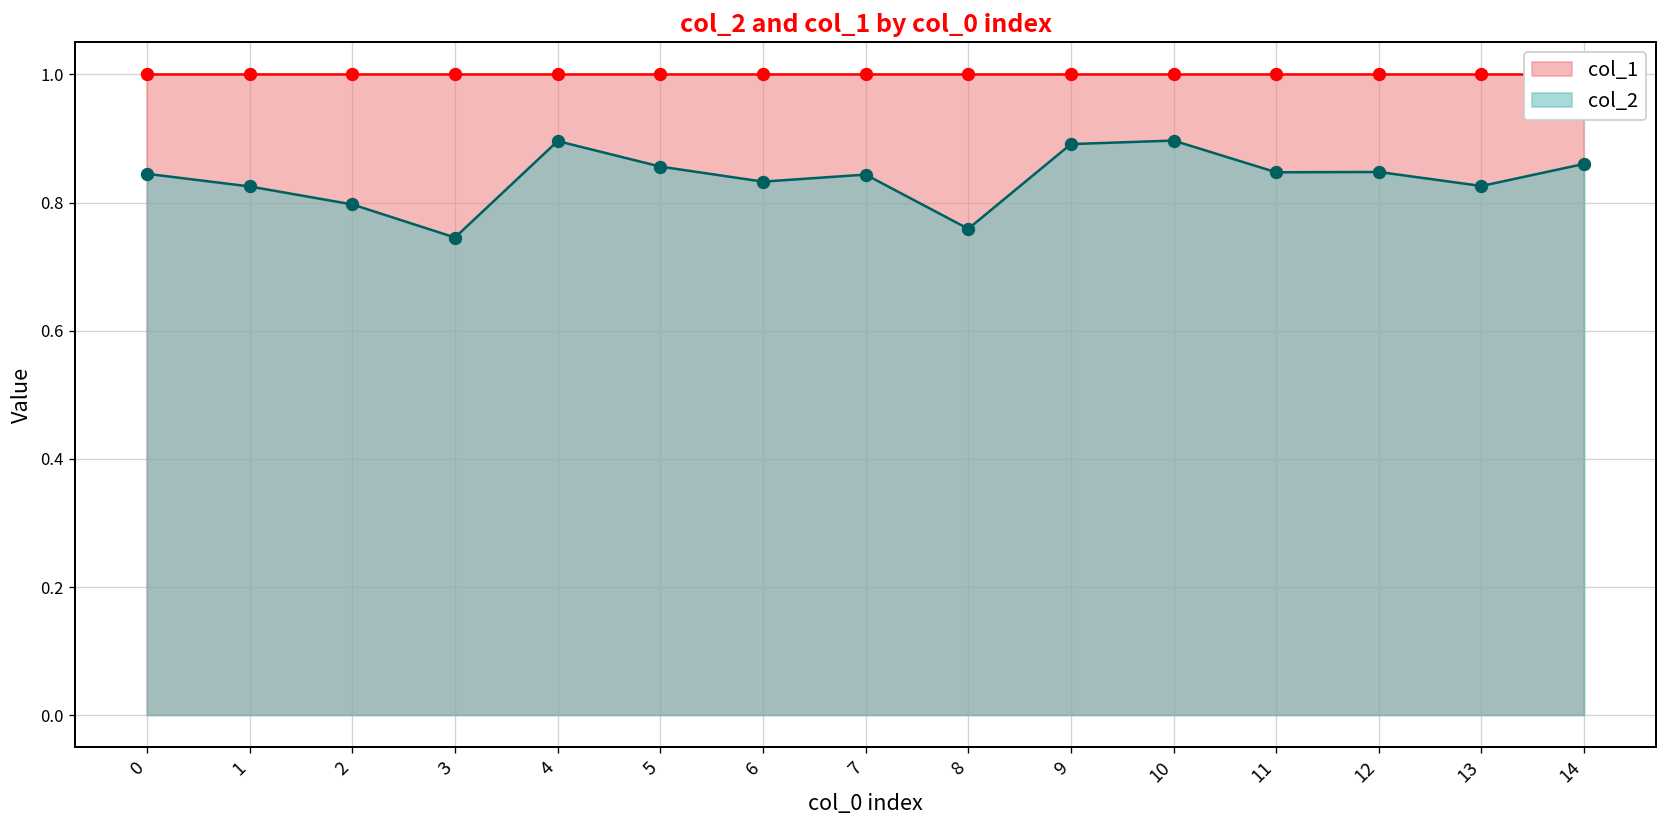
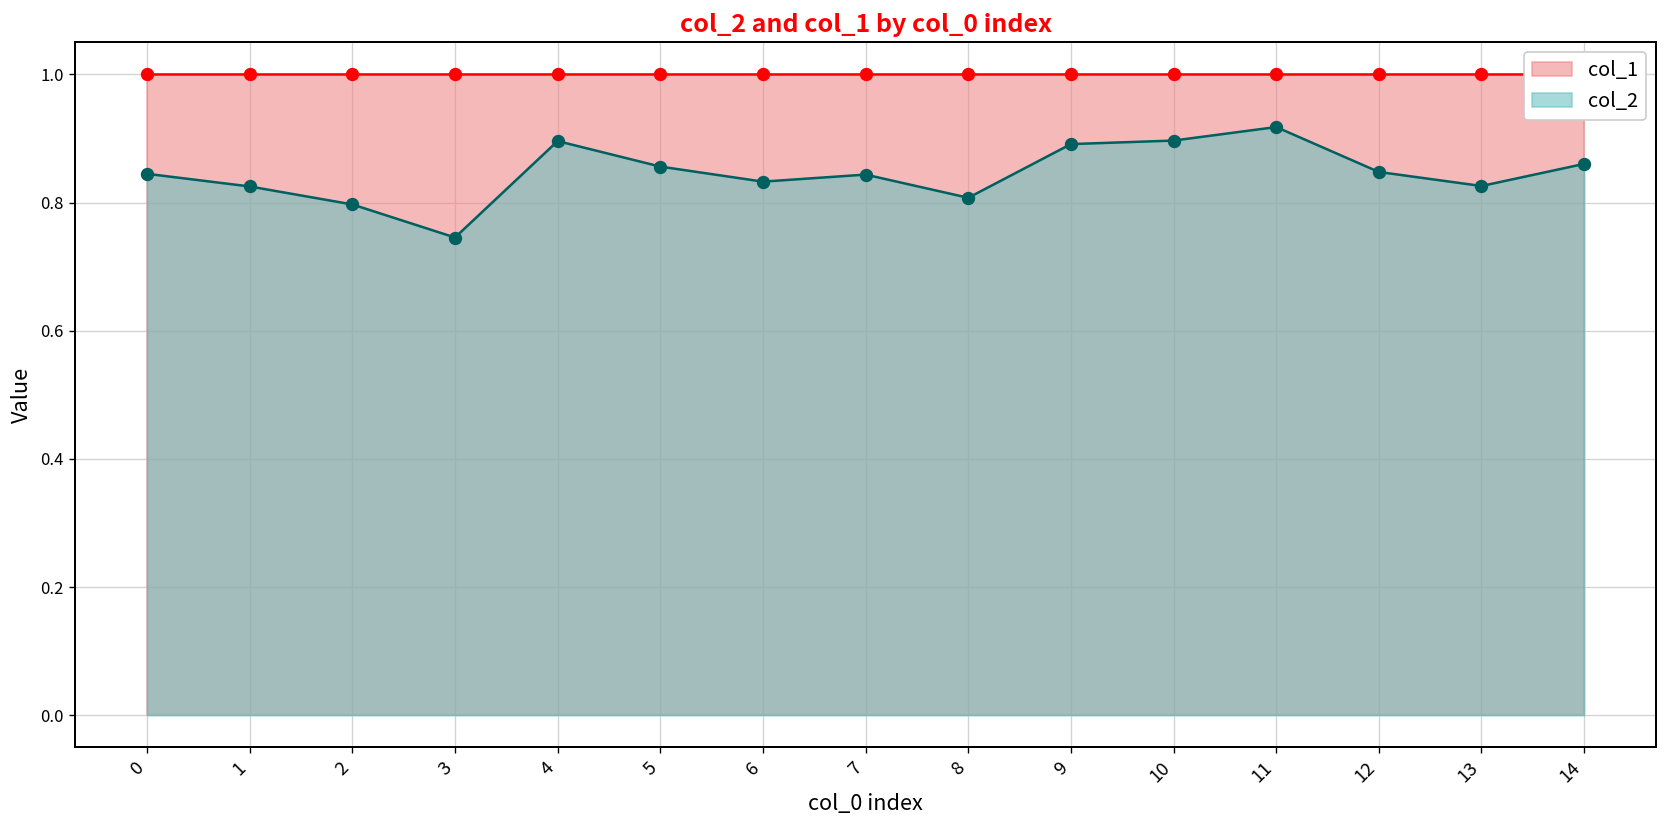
col_2, 8: 0.76 -> 0.81
col_2, 11: 0.85 -> 0.92
